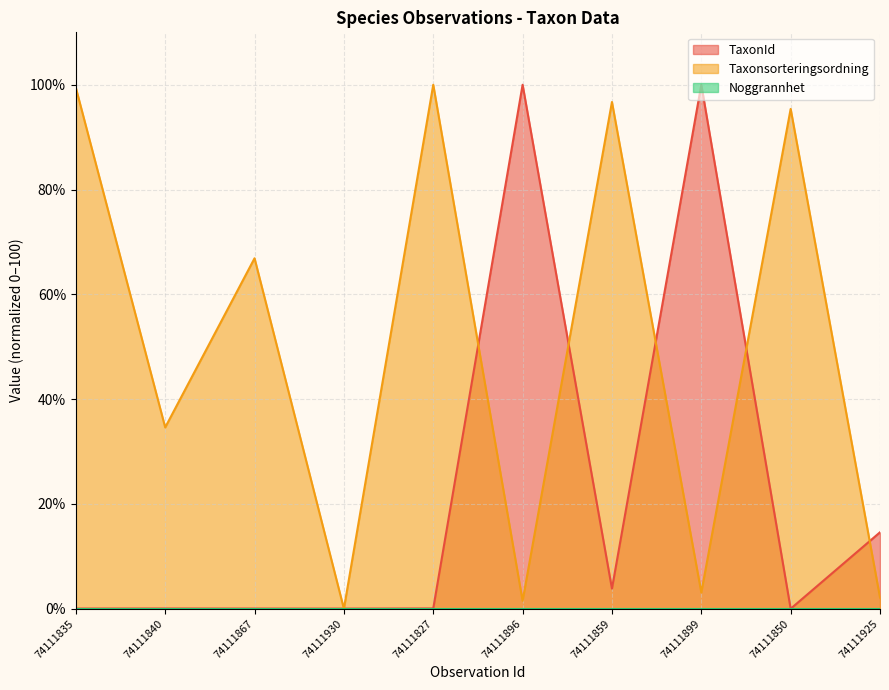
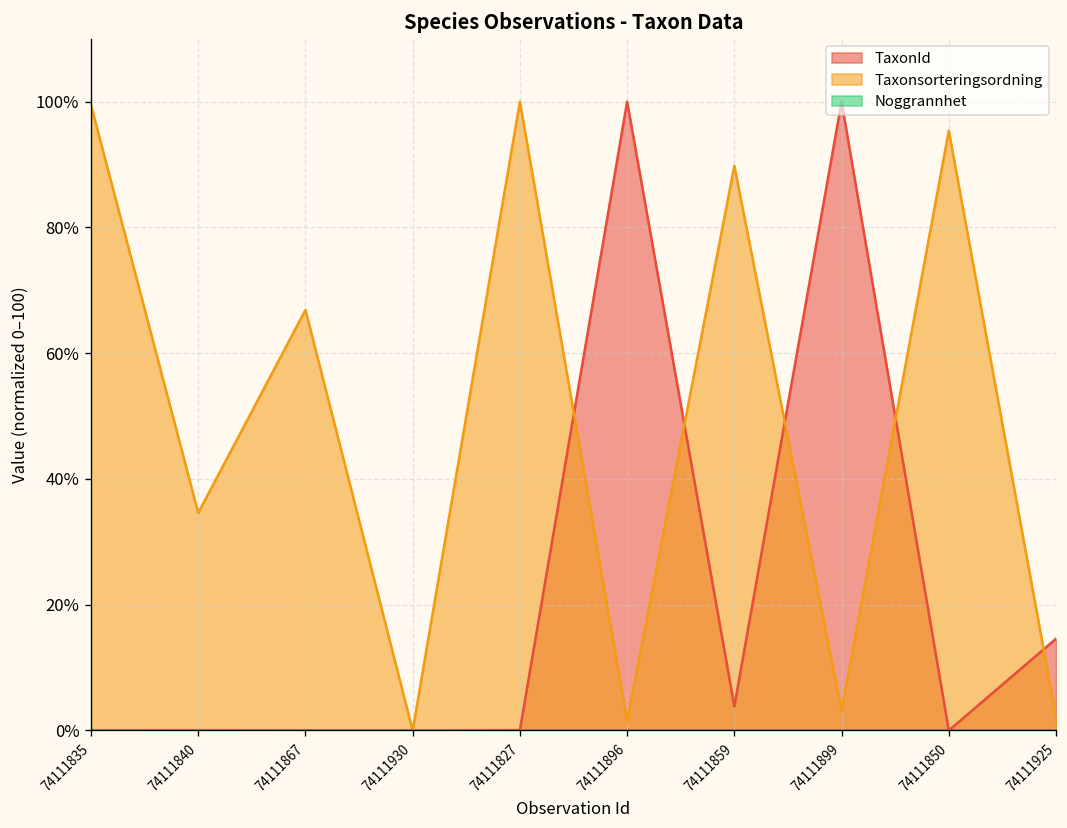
Taxonsorteringsordning, 74111859: 97% -> 90%
